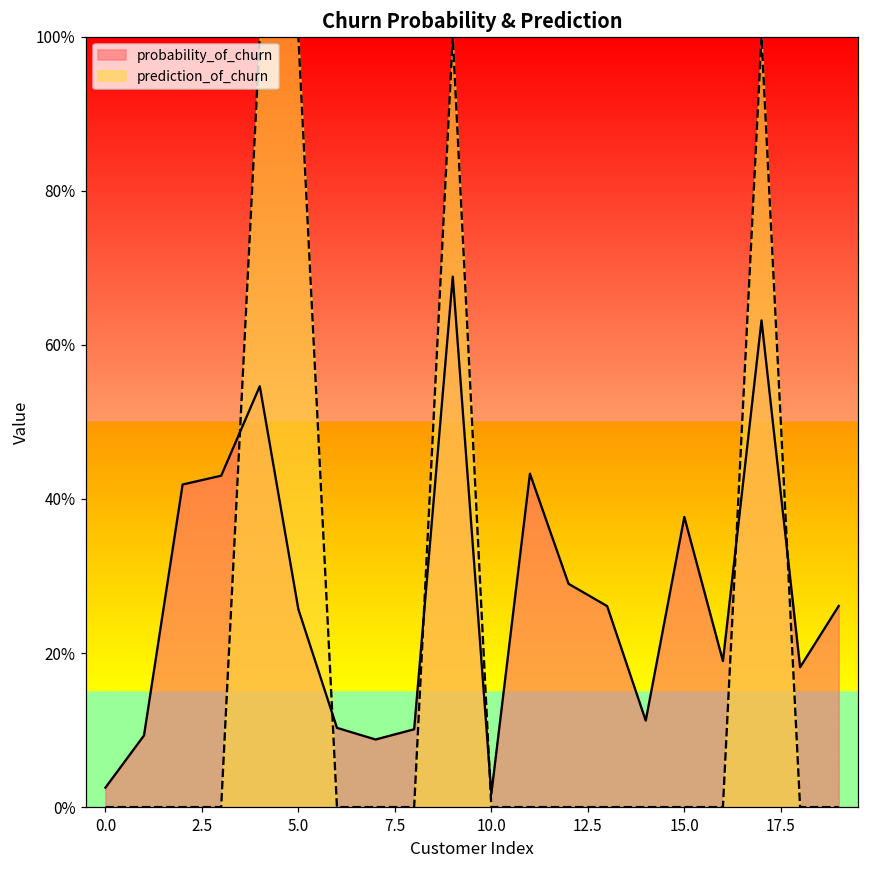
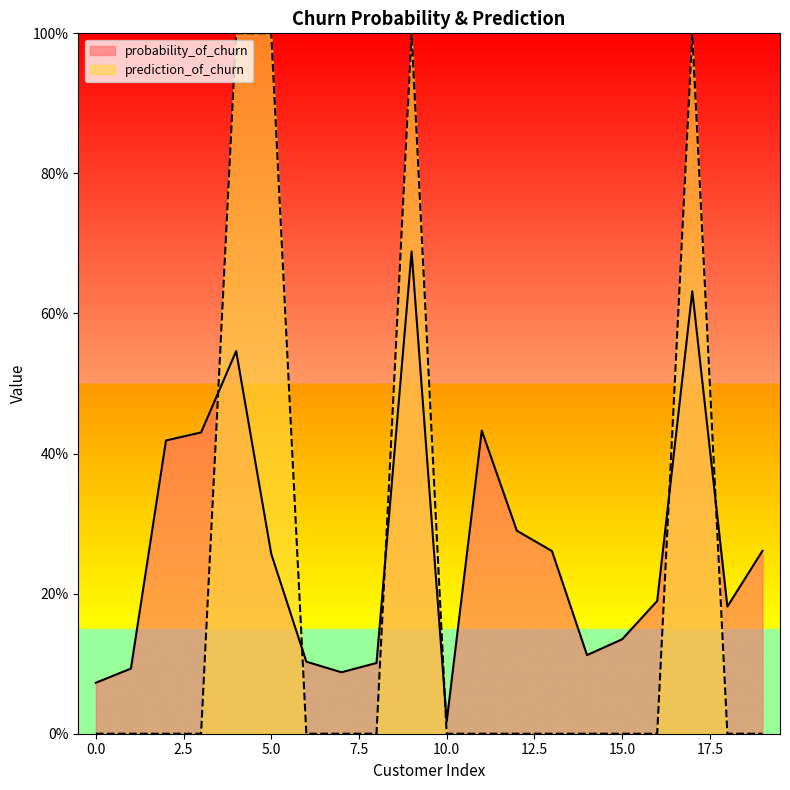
probability_of_churn, 0.0: 3% -> 7%
probability_of_churn, 15.0: 38% -> 13%
